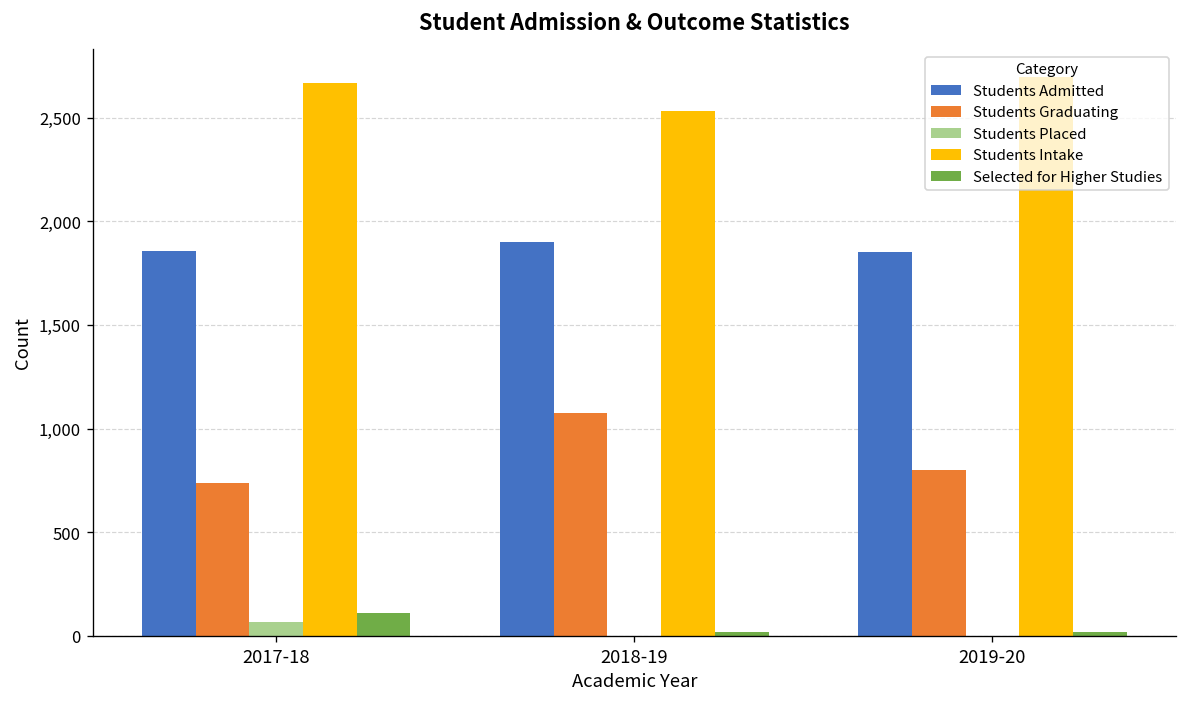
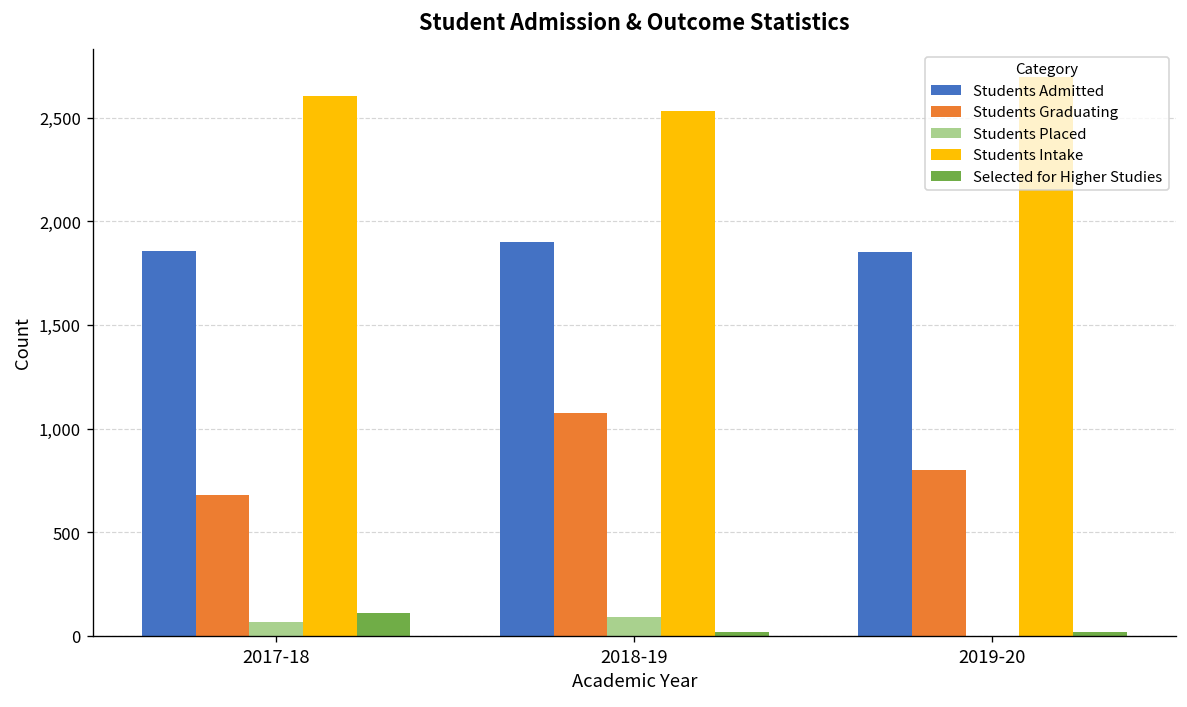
Students Graduating, 2017-18: 740 -> 680
Students Intake, 2017-18: 2,670 -> 2,610
Students Placed, 2018-19: 0 -> 90
